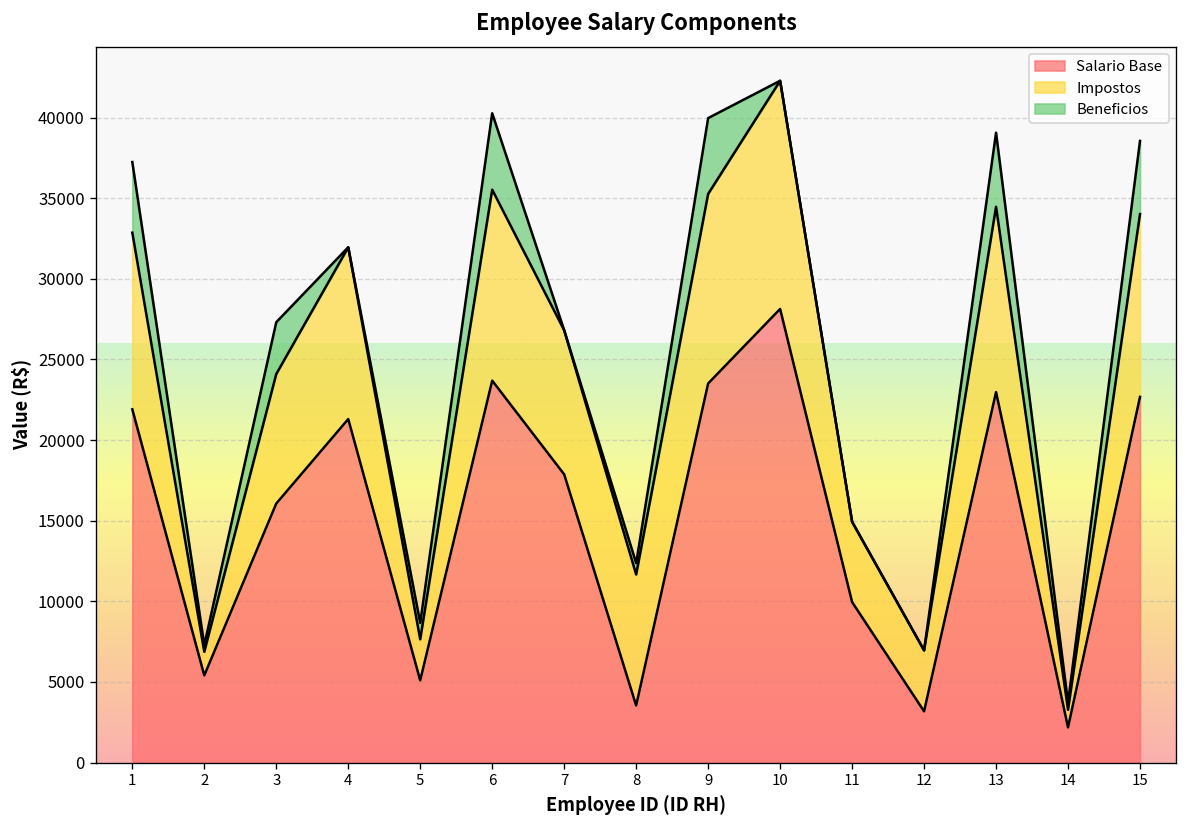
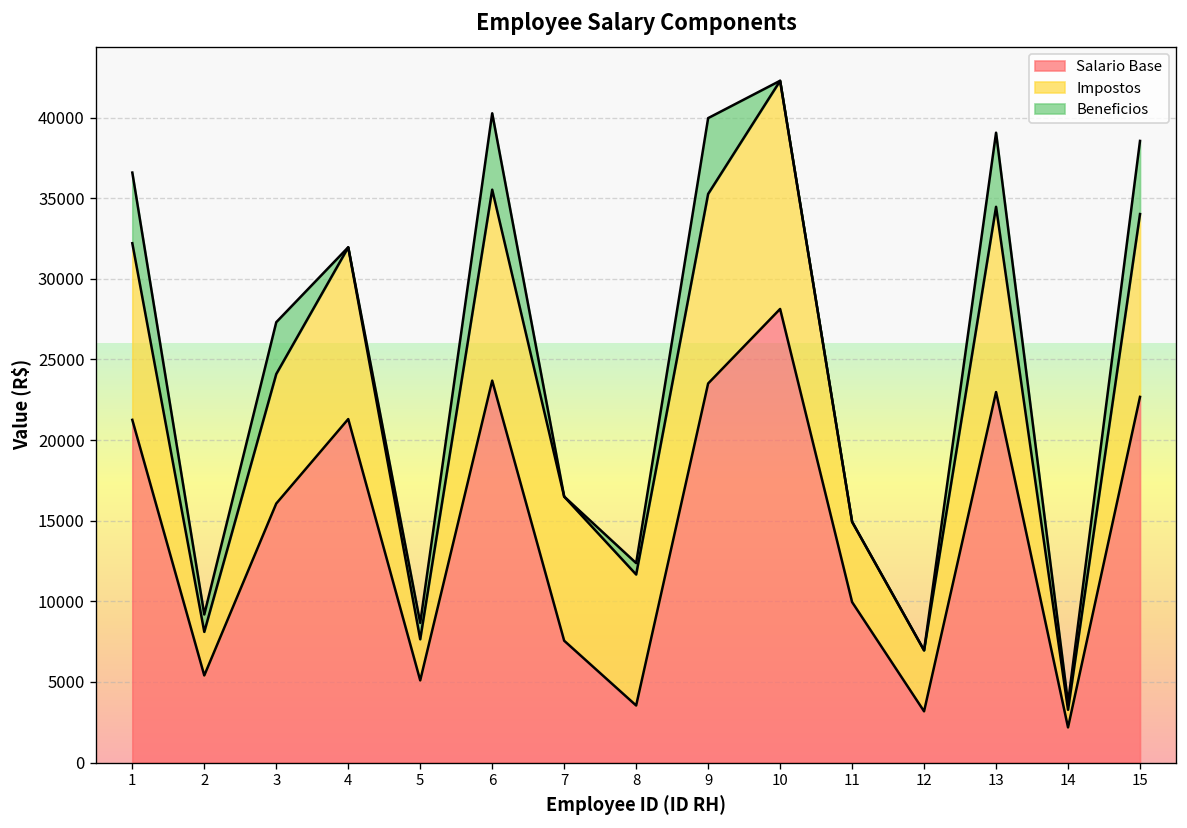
Salario Base, 1: 21900 -> 21300
Impostos, 2: 1500 -> 2700
Beneficios, 2: 400 -> 1100
Salario Base, 7: 17900 -> 7600
